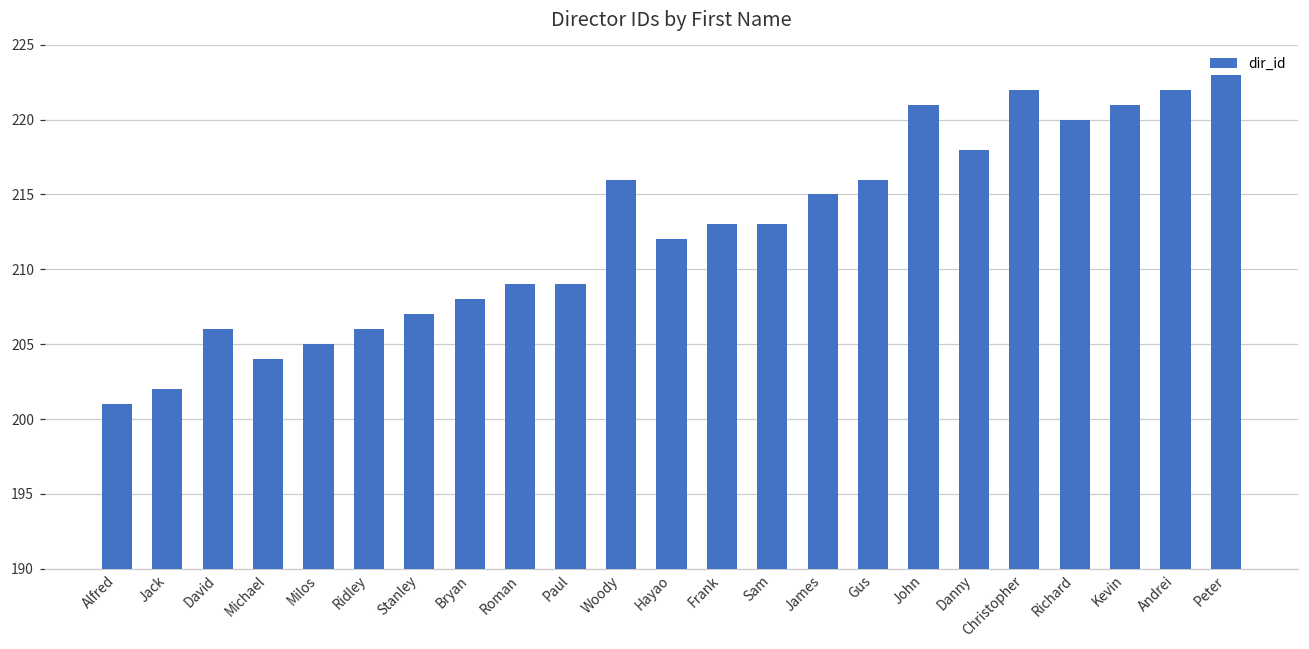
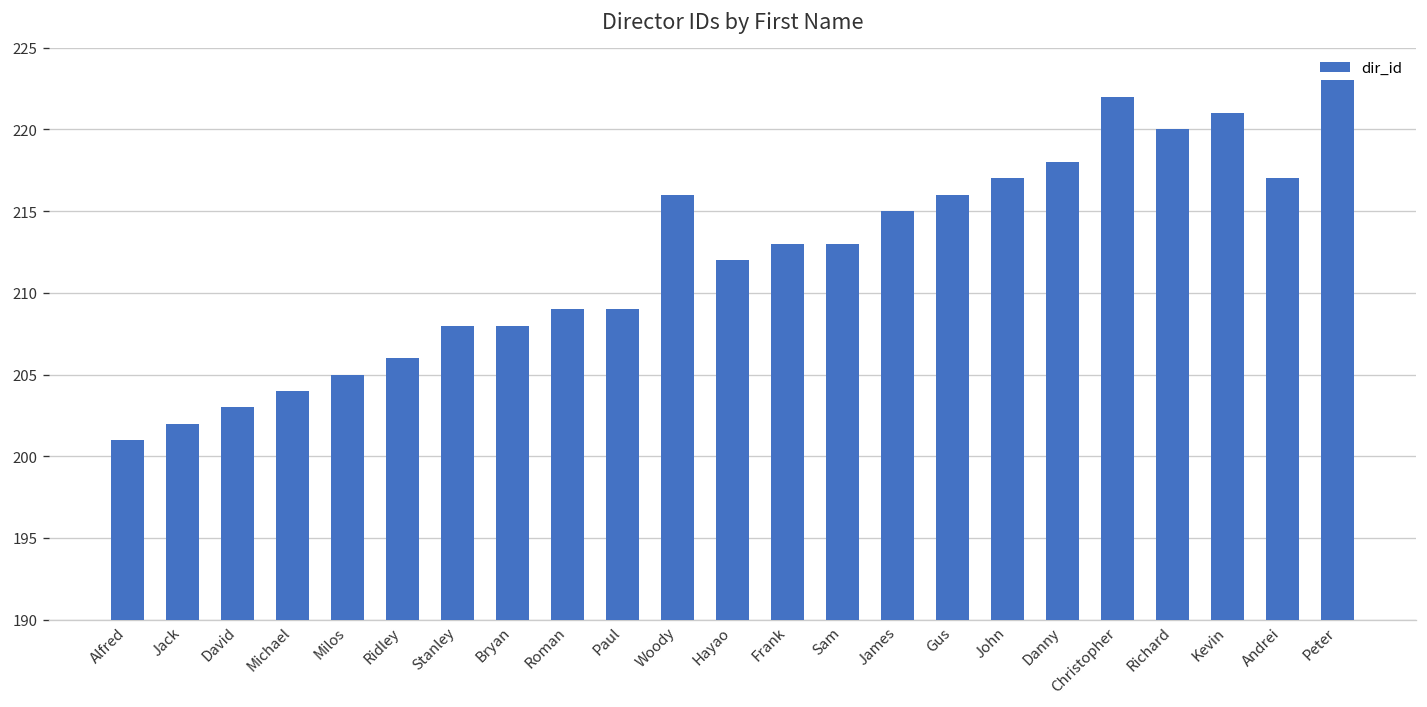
David: 206 -> 203
Stanley: 207 -> 208
John: 221 -> 217
Andrei: 222 -> 217
